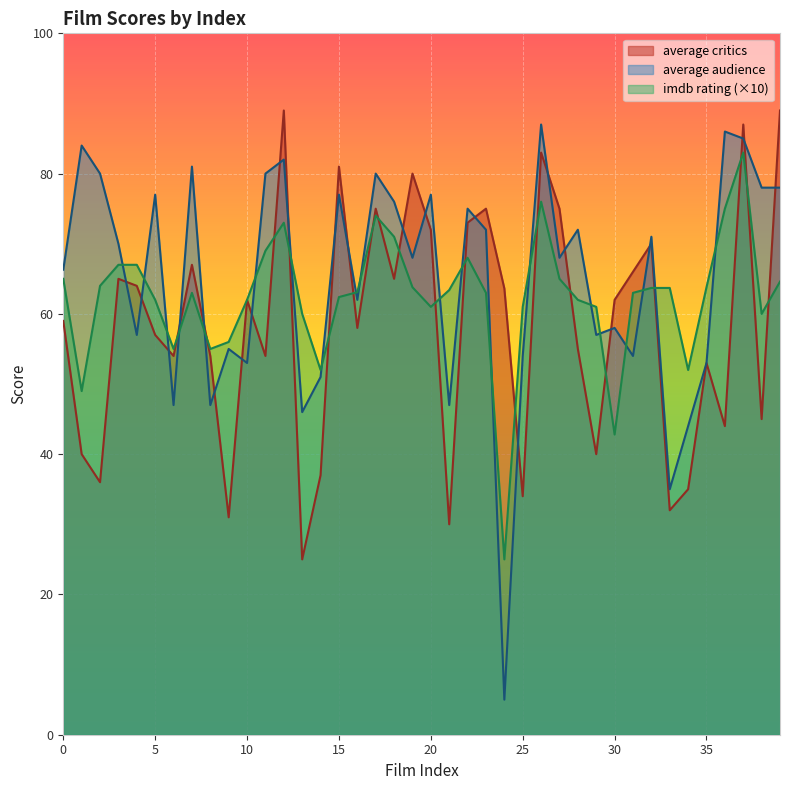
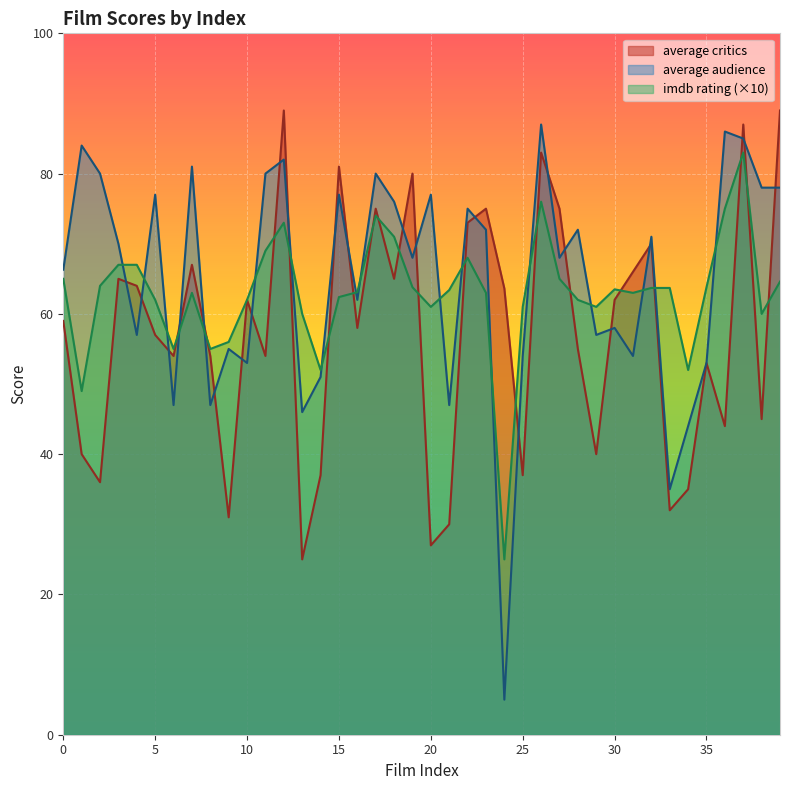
average critics, 20: 72 -> 27
average critics, 25: 34 -> 37
imdb rating (×10), 30: 43 -> 64
